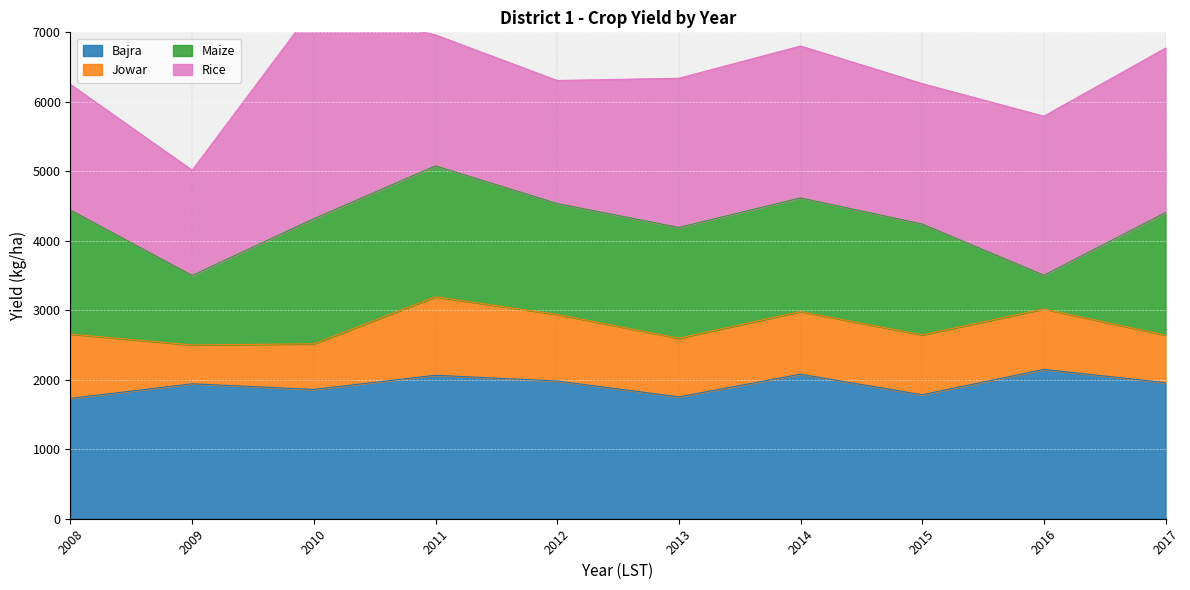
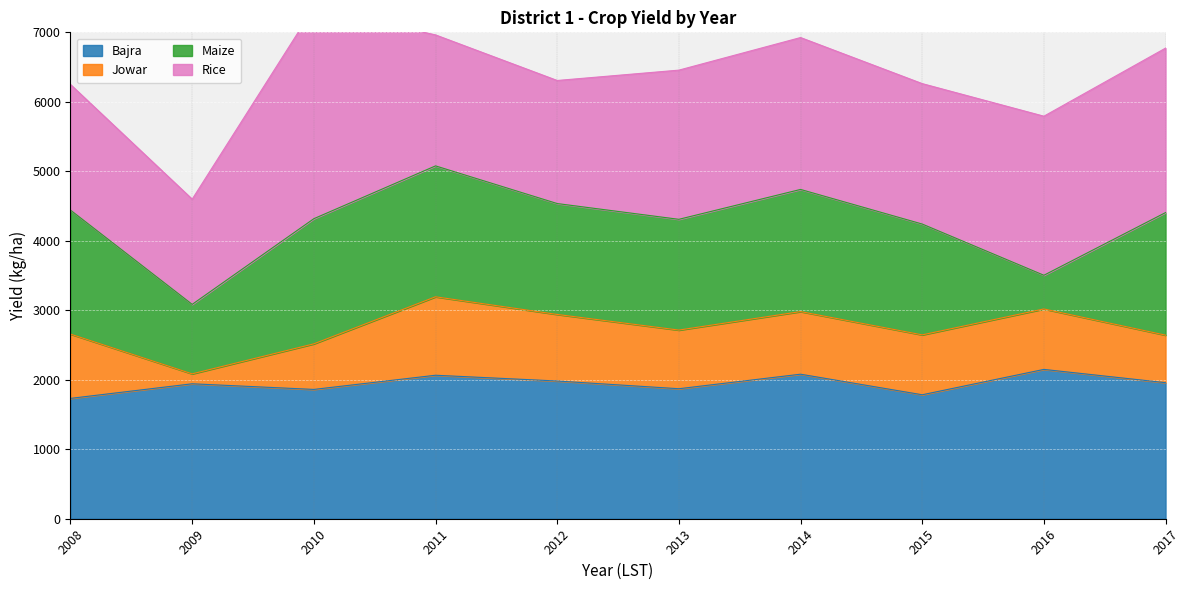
Jowar, 2009: 600 -> 100
Bajra, 2013: 1800 -> 1900
Maize, 2014: 1600 -> 1800
